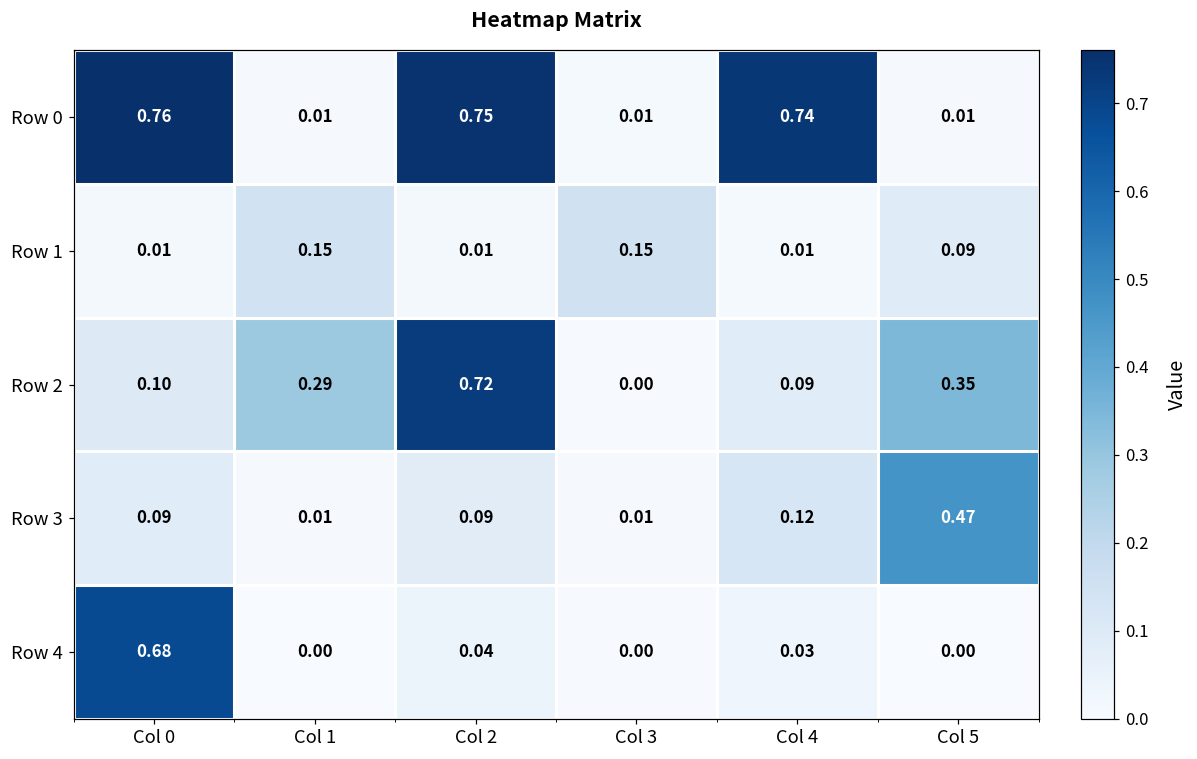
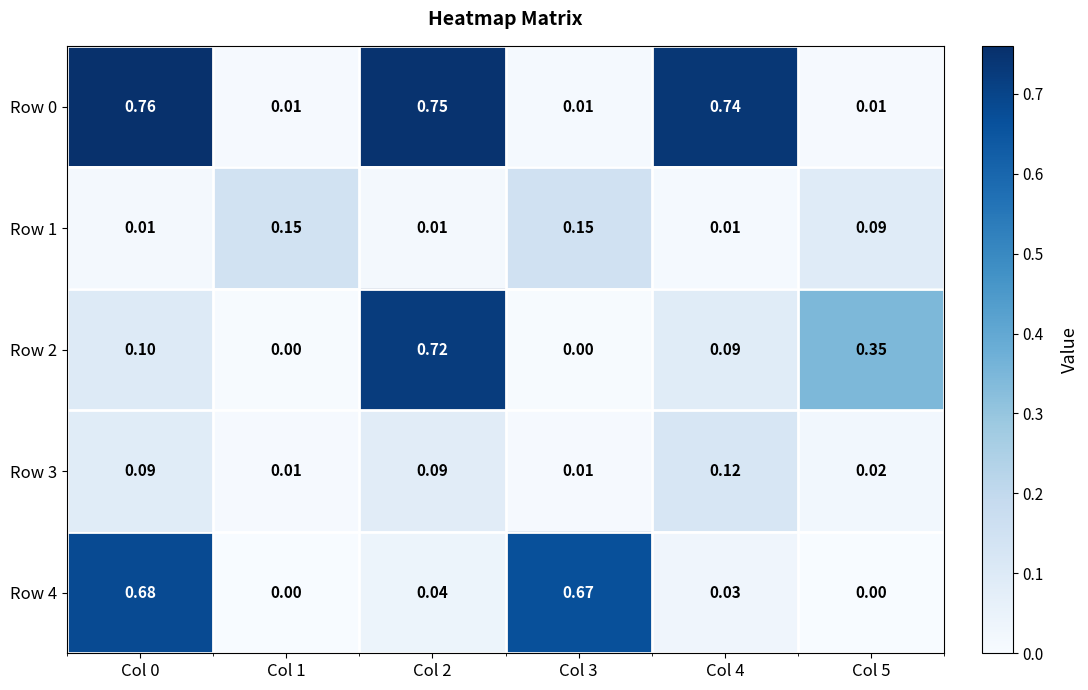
Row 2, Col 1: 0.29 -> 0.00
Row 3, Col 5: 0.47 -> 0.02
Row 4, Col 3: 0.00 -> 0.67
